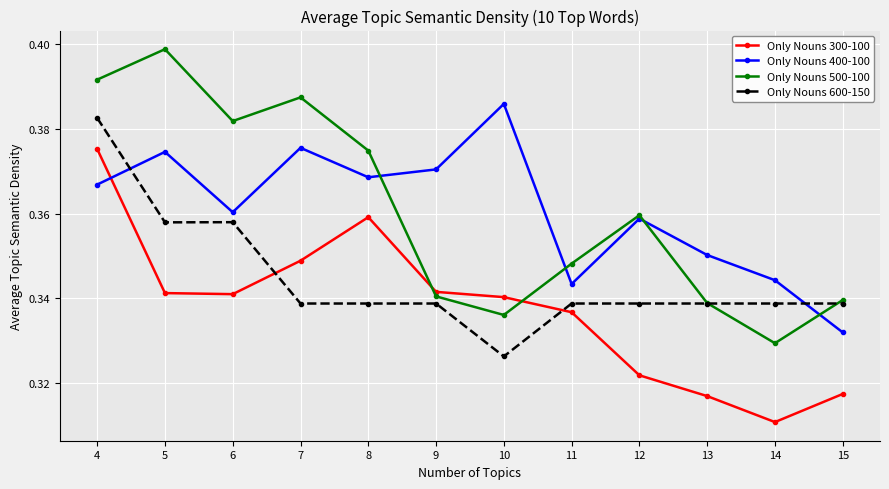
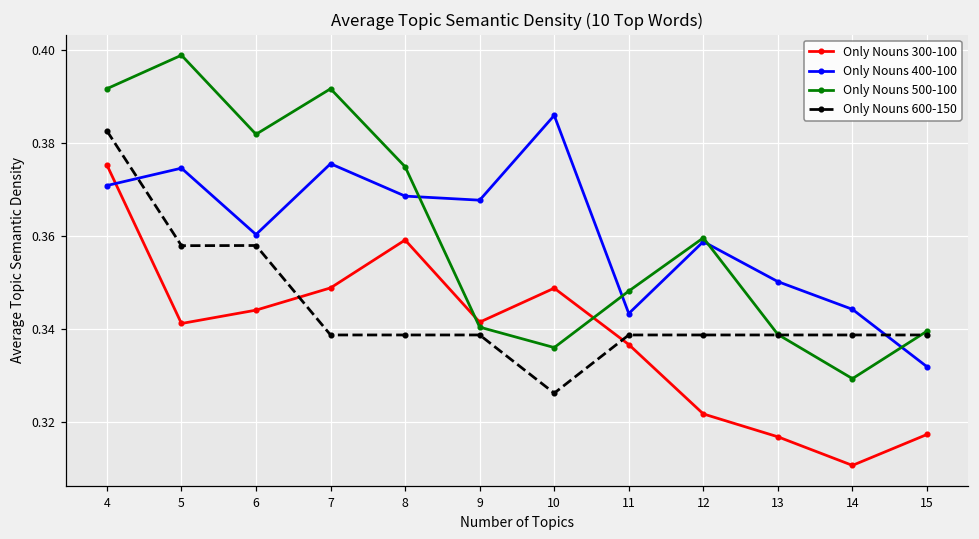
Only Nouns 400-100, 4: 0.367 -> 0.371
Only Nouns 300-100, 6: 0.341 -> 0.344
Only Nouns 500-100, 7: 0.387 -> 0.392
Only Nouns 400-100, 9: 0.370 -> 0.368
Only Nouns 300-100, 10: 0.340 -> 0.349
